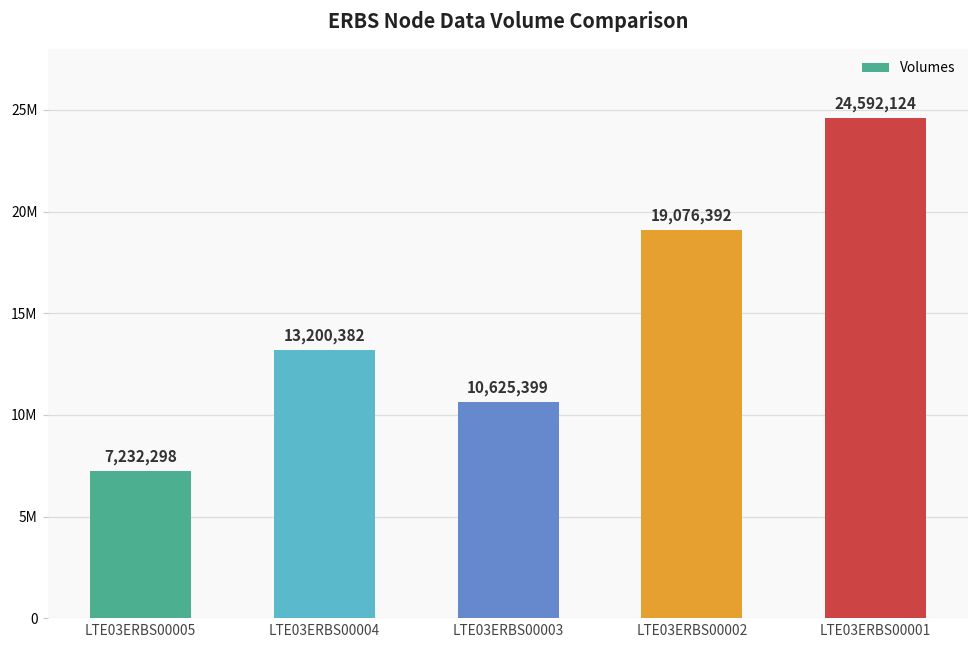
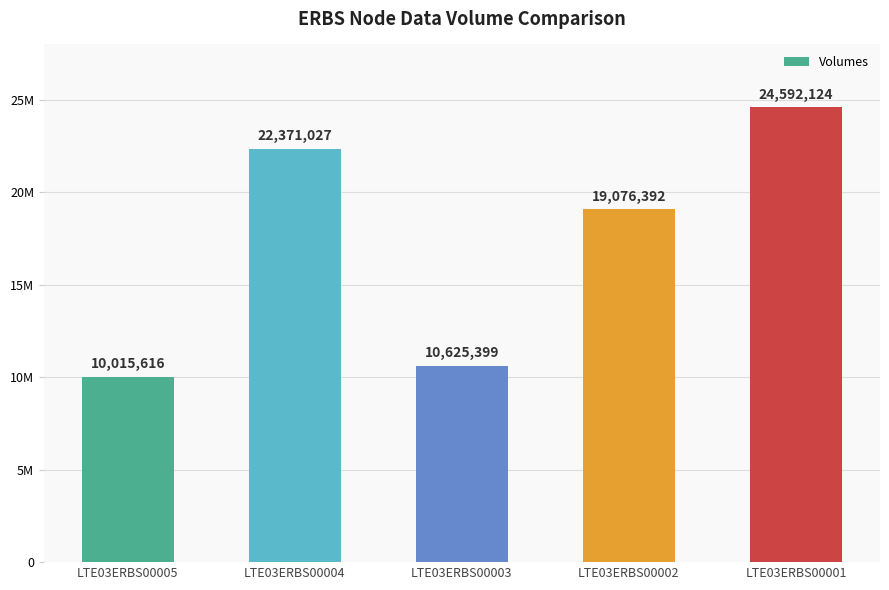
LTE03ERBS00005: 7,232,298 -> 10,015,616
LTE03ERBS00004: 13,200,382 -> 22,371,027
